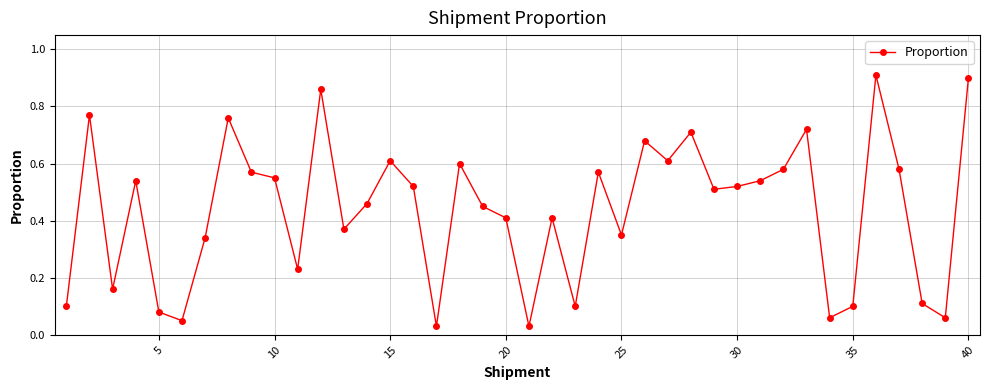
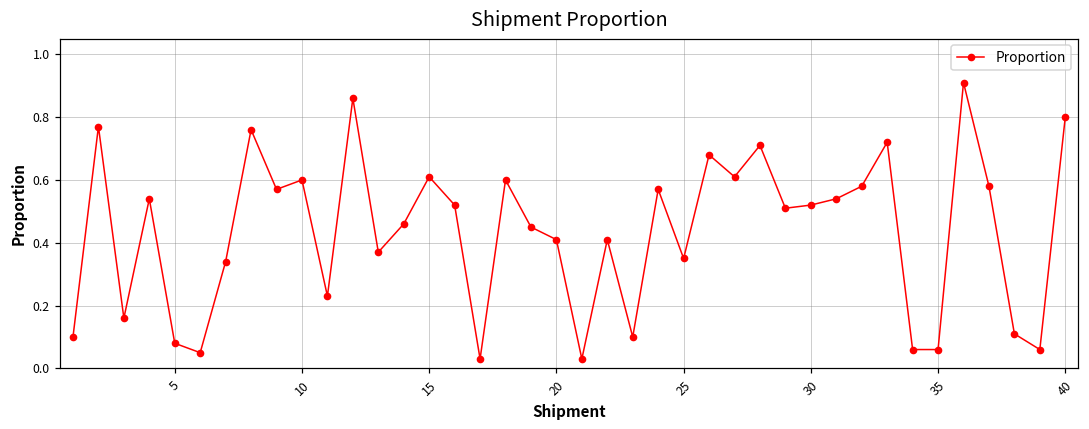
10: 0.55 -> 0.60
35: 0.10 -> 0.06
40: 0.9 -> 0.8
